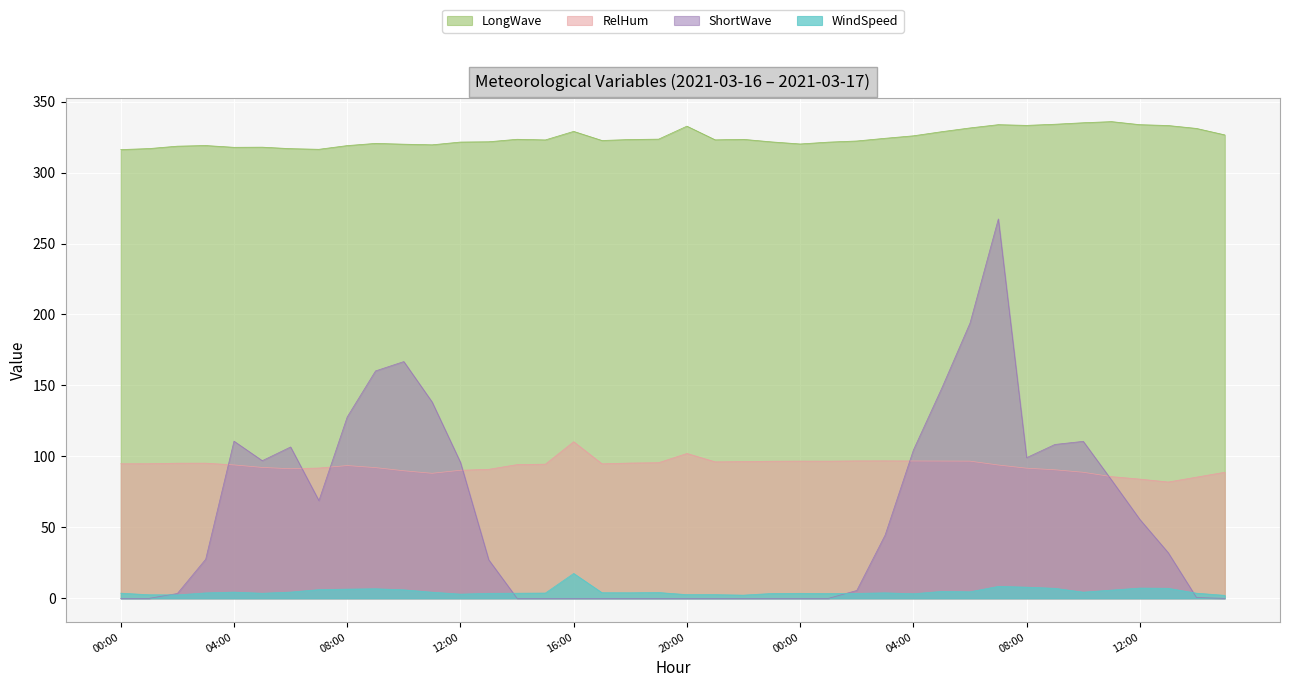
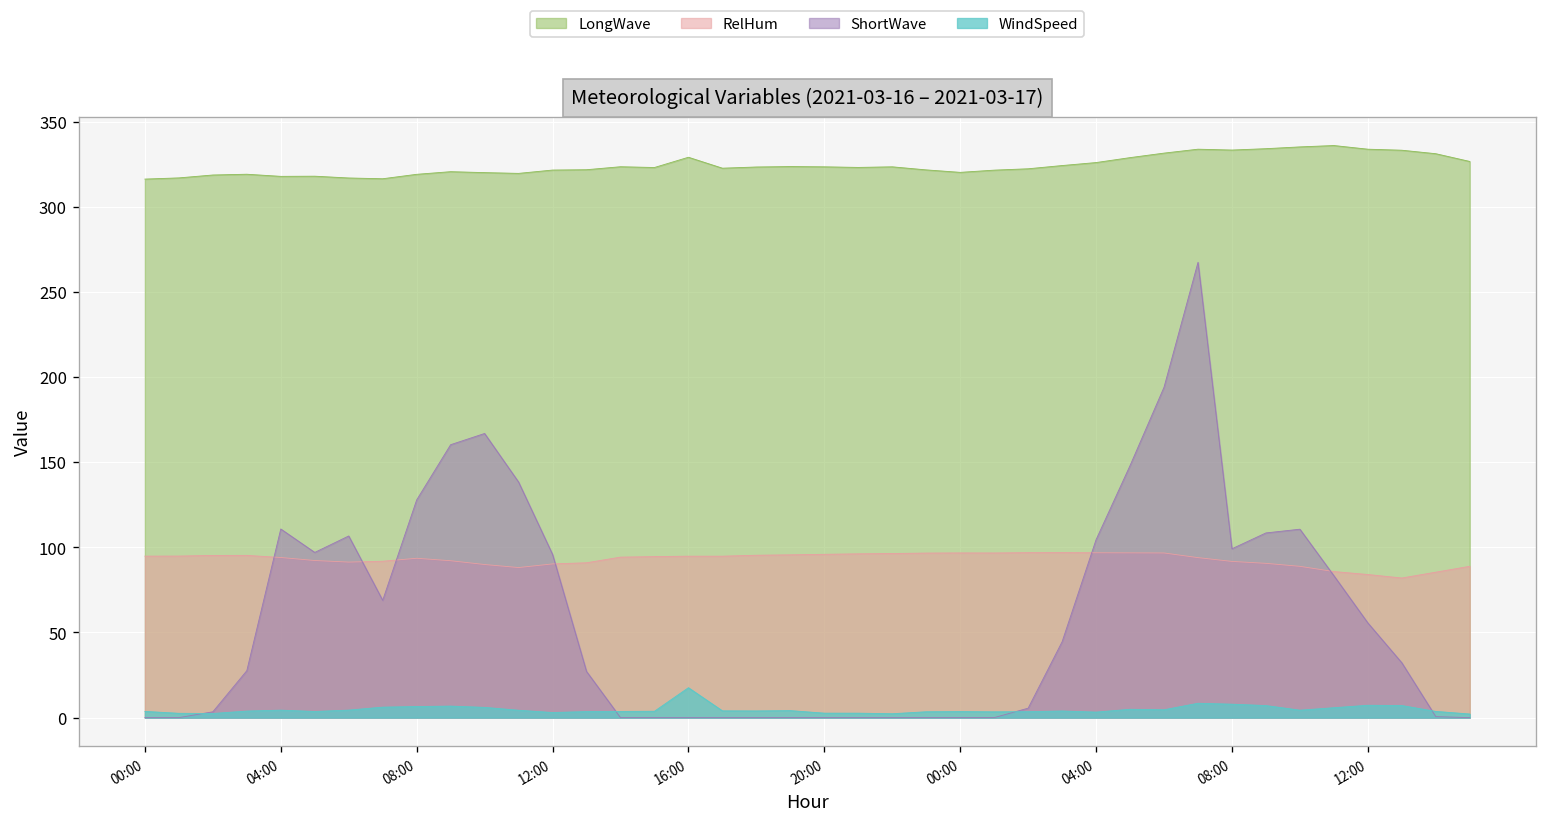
RelHum, 16:00: 110 -> 95
LongWave, 20:00: 333 -> 323
RelHum, 20:00: 102 -> 96
